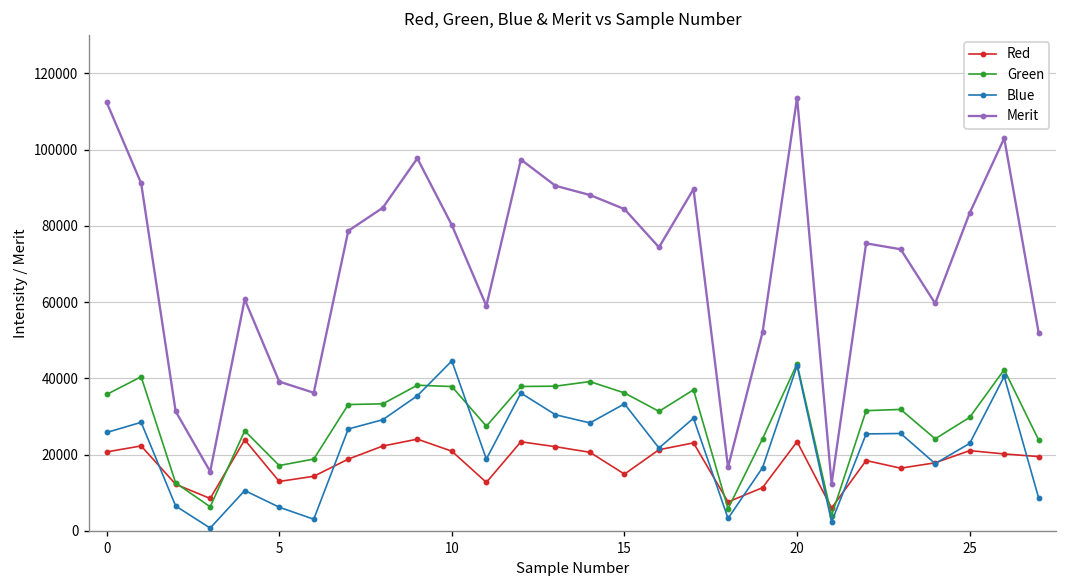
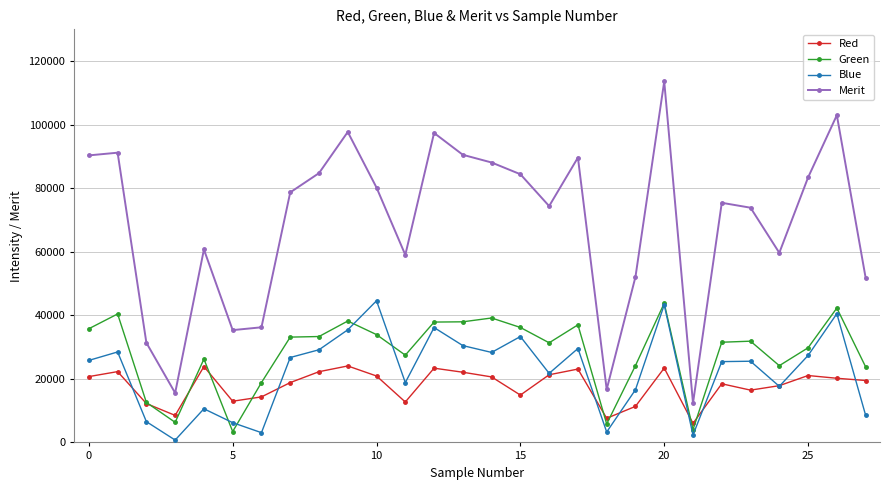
Merit, 0: 112000 -> 90000
Green, 5: 17000 -> 3000
Merit, 5: 39000 -> 35000
Green, 10: 38000 -> 34000
Blue, 25: 23000 -> 27000
